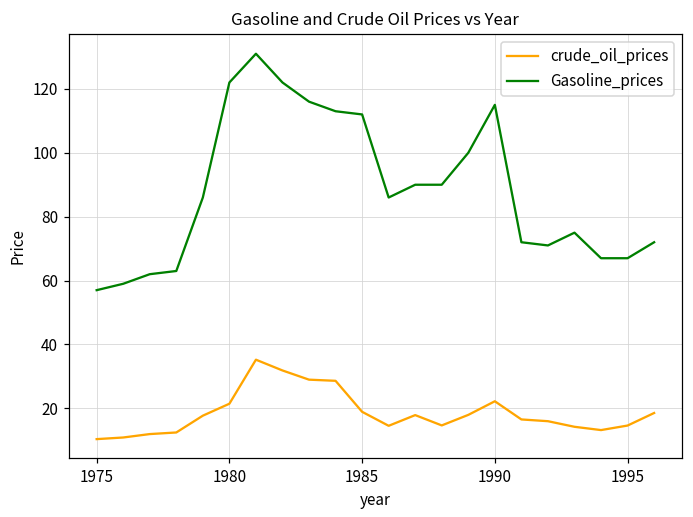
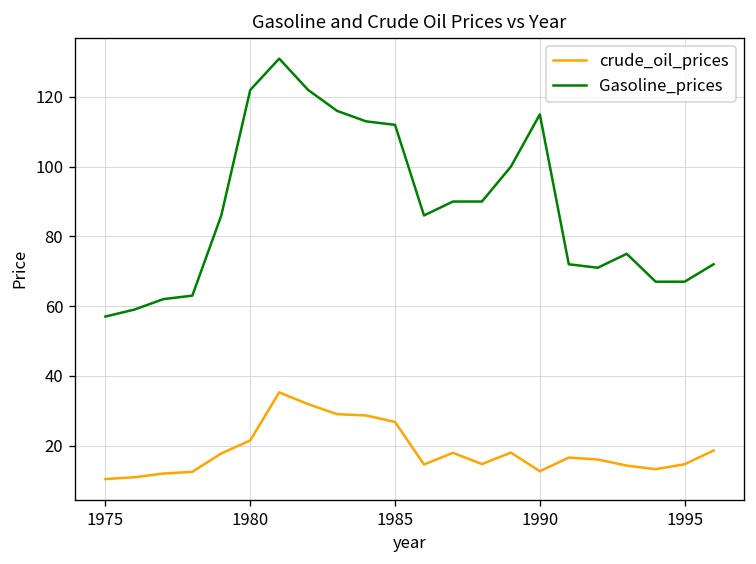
crude_oil_prices, 1985: 19 -> 27
crude_oil_prices, 1990: 22 -> 13
